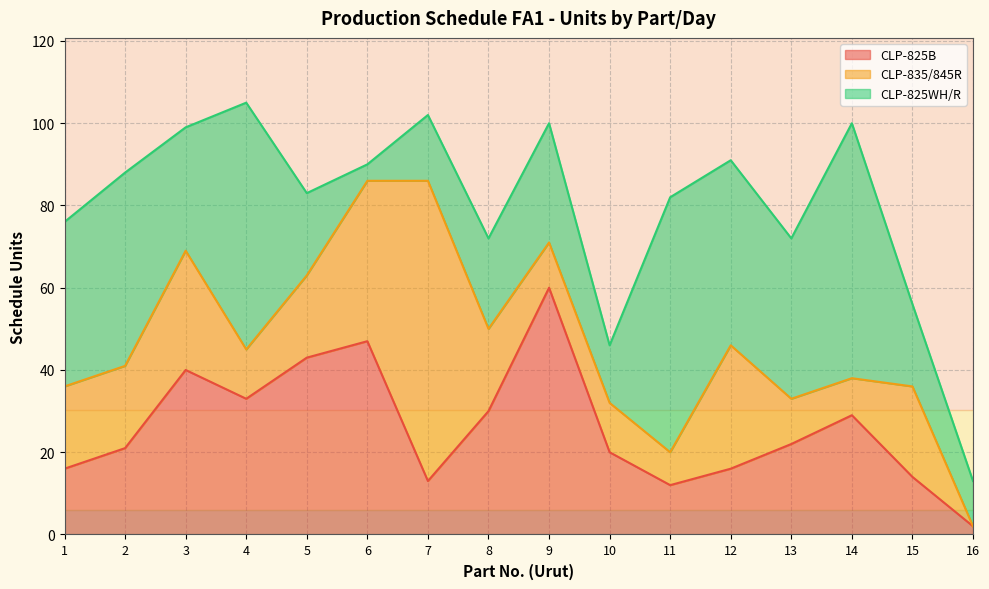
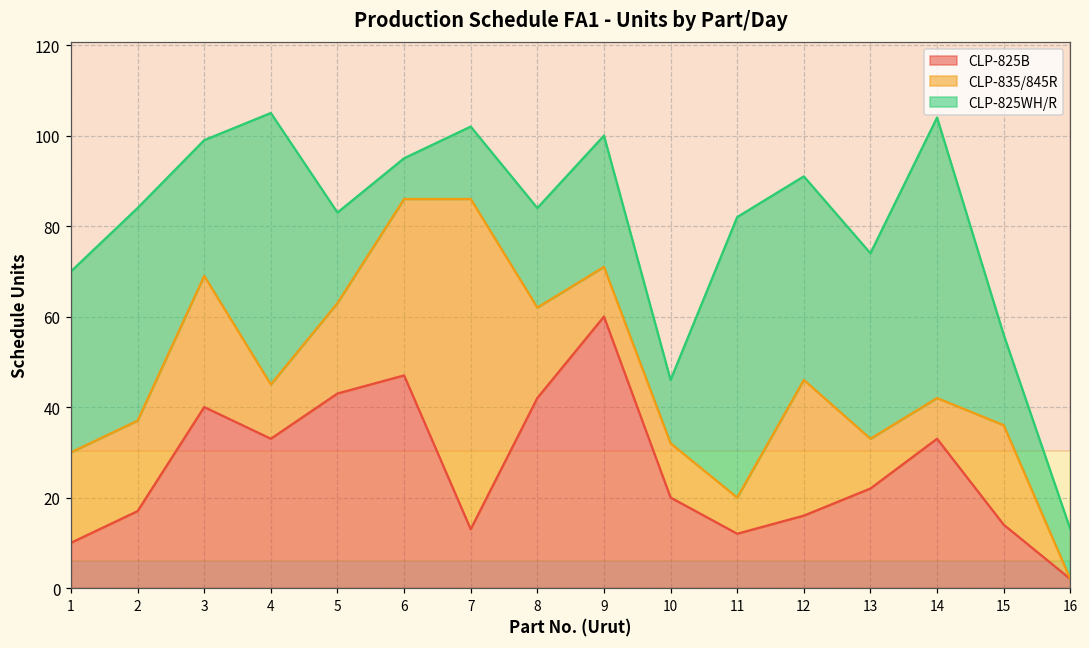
CLP-825B, 1: 16 -> 10
CLP-825B, 2: 21 -> 17
CLP-825WH/R, 6: 4 -> 9
CLP-825B, 8: 30 -> 42
CLP-825WH/R, 13: 39 -> 41
CLP-825B, 14: 29 -> 33
